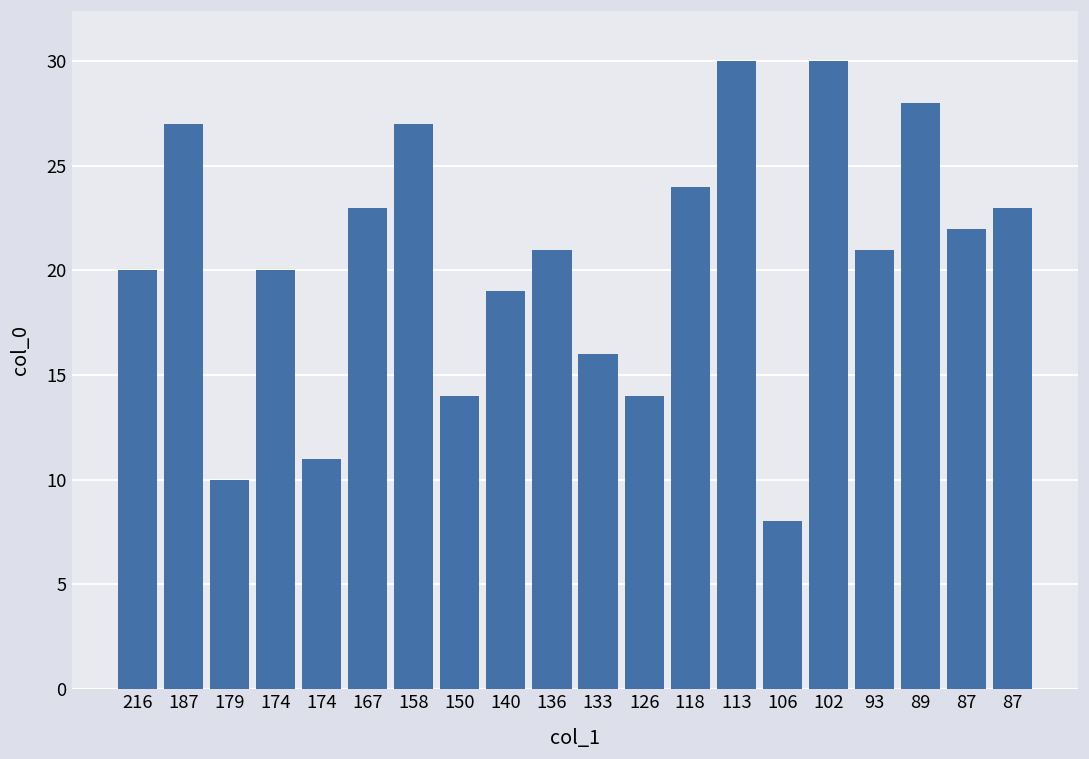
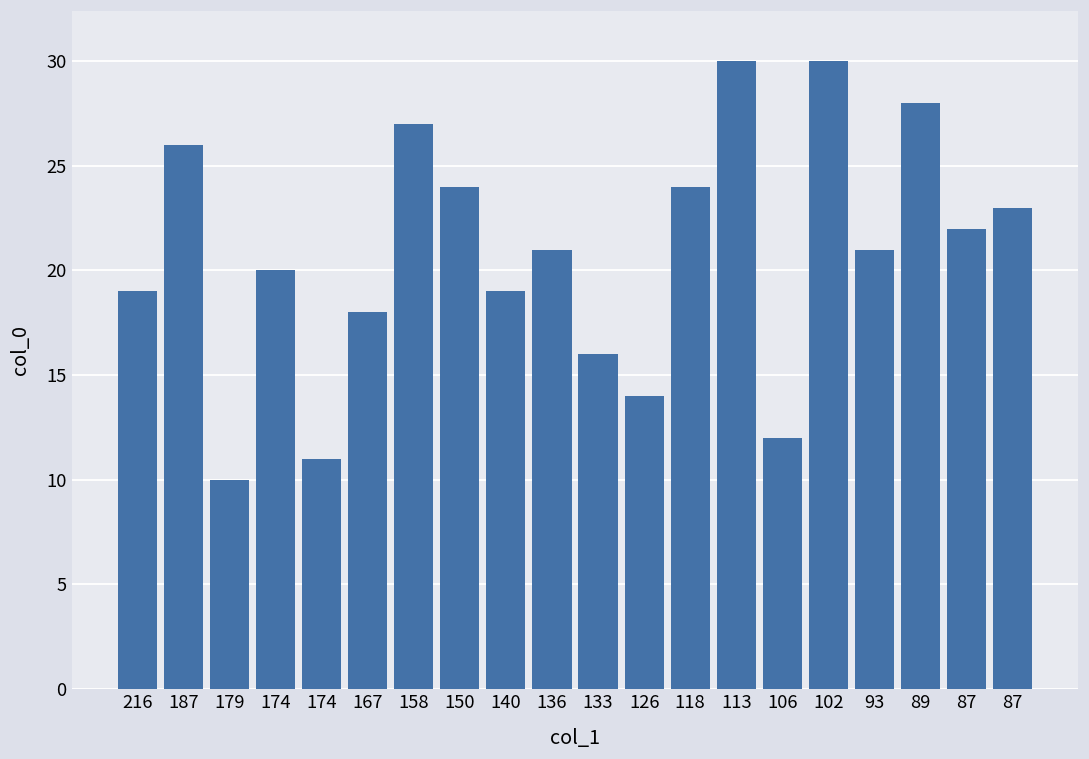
216: 20 -> 19
187: 27 -> 26
167: 23 -> 18
150: 14 -> 24
106: 8 -> 12
